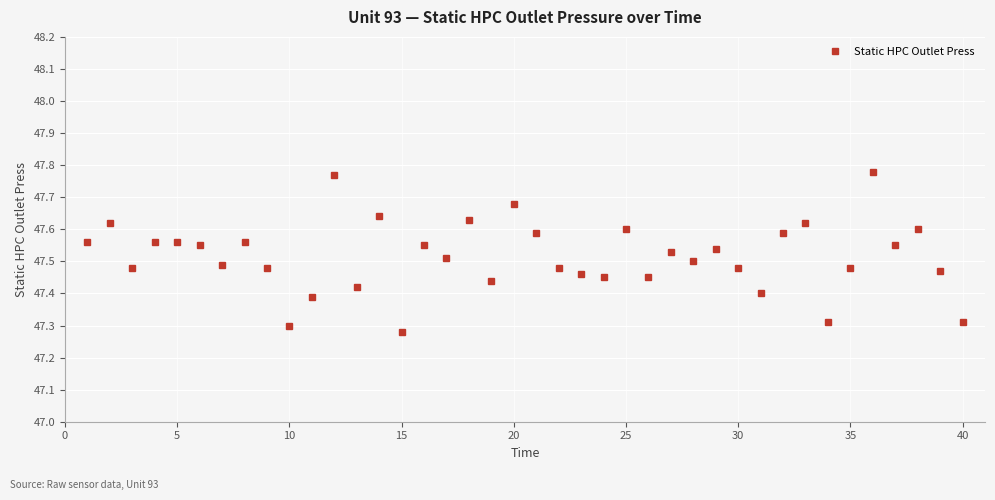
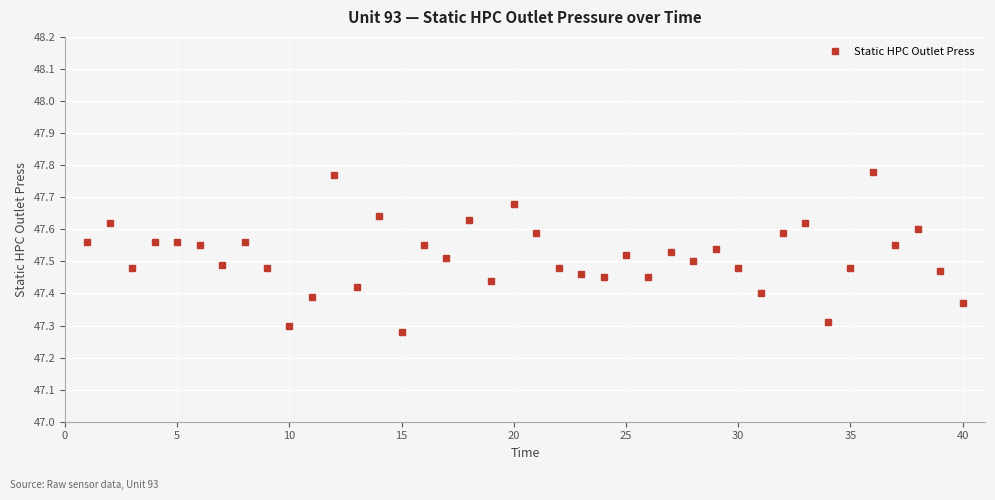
25: 47.60 -> 47.52
40: 47.31 -> 47.37
